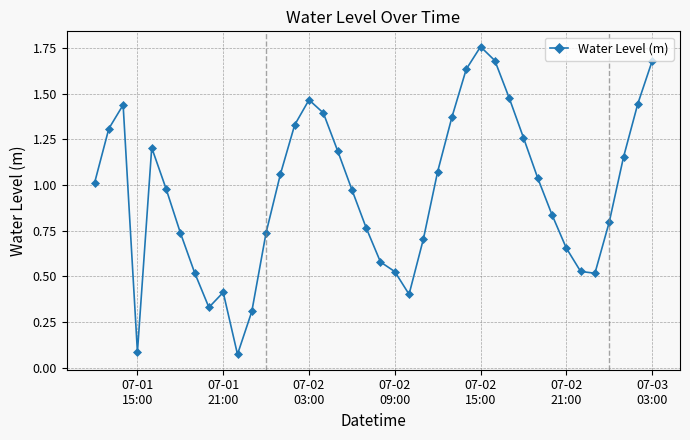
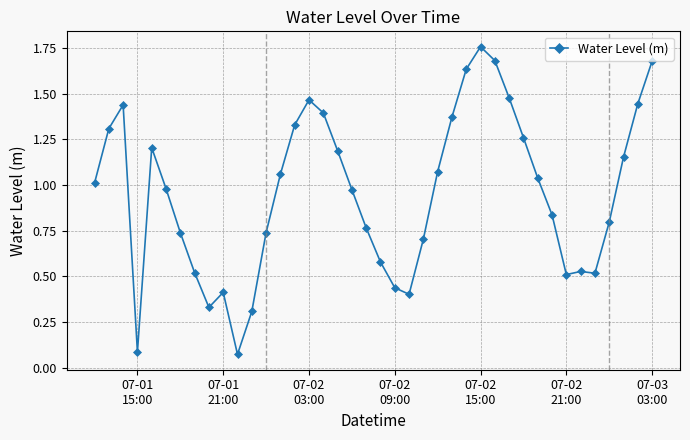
07-02 09:00: 0.53 -> 0.44
07-02 21:00: 0.65 -> 0.51
